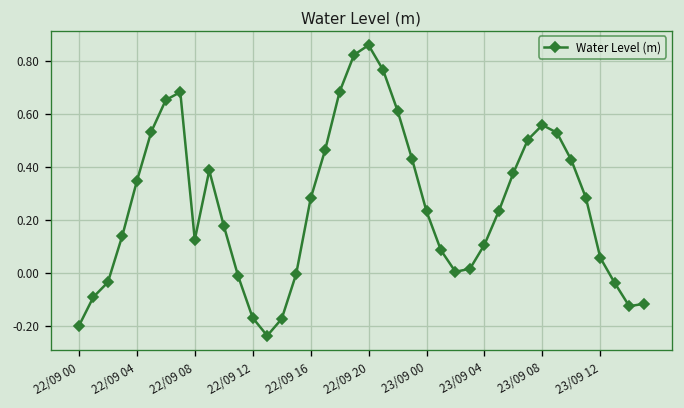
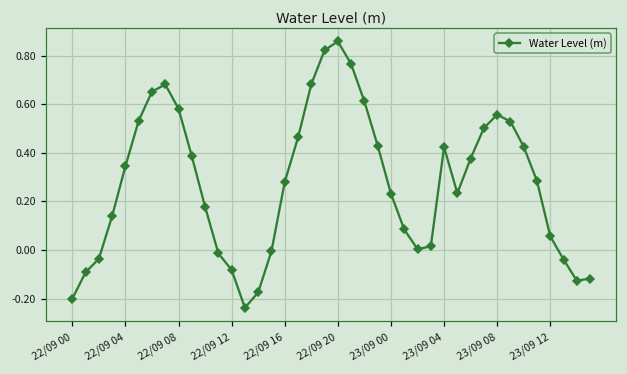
22/09 08: 0.12 -> 0.58
22/09 12: -0.17 -> -0.08
23/09 04: 0.11 -> 0.42
